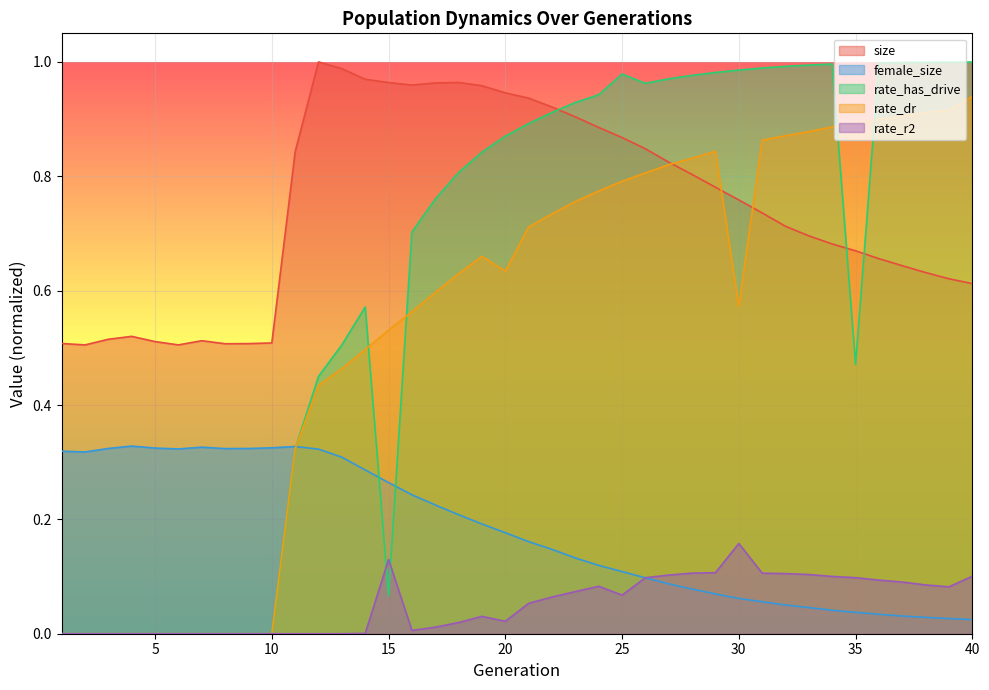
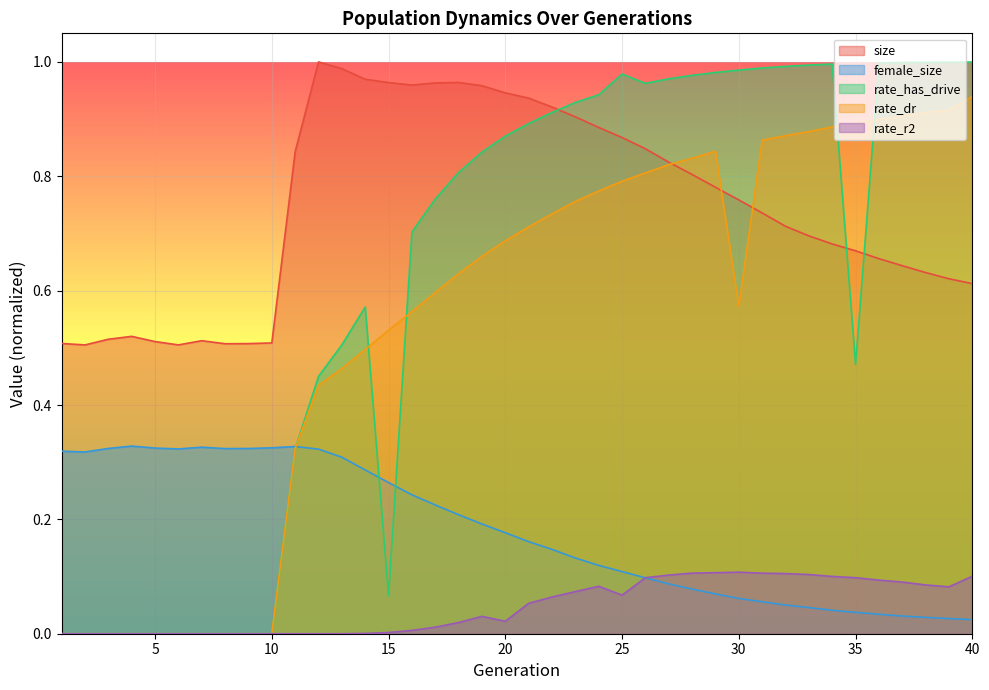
rate_r2, 15: 0.13 -> 0.00
rate_dr, 20: 0.63 -> 0.69
rate_r2, 30: 0.16 -> 0.11
